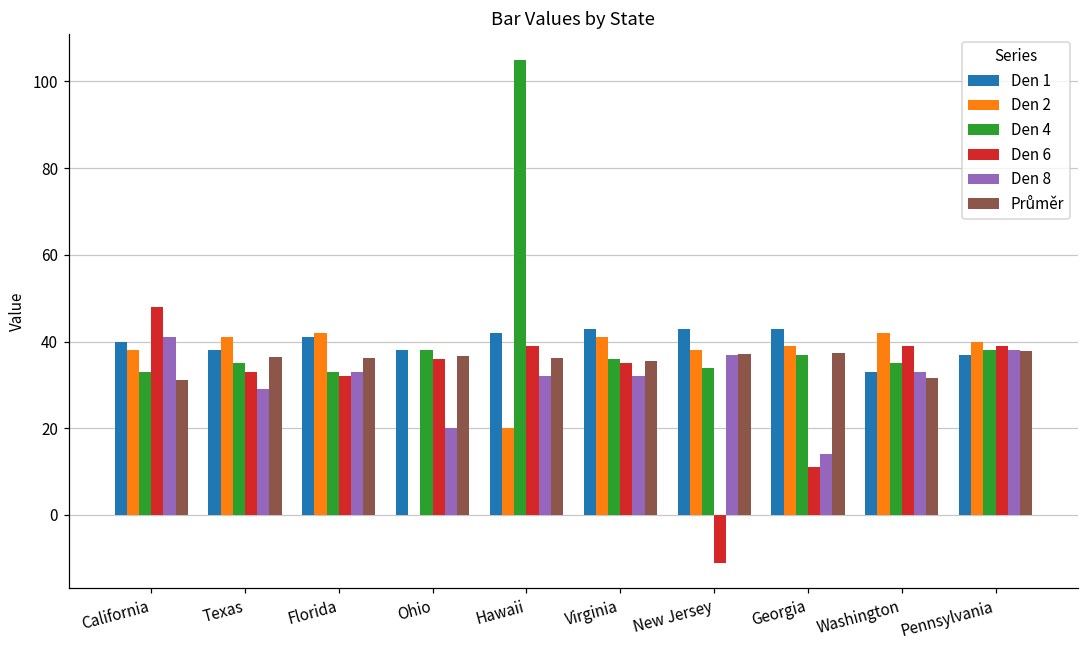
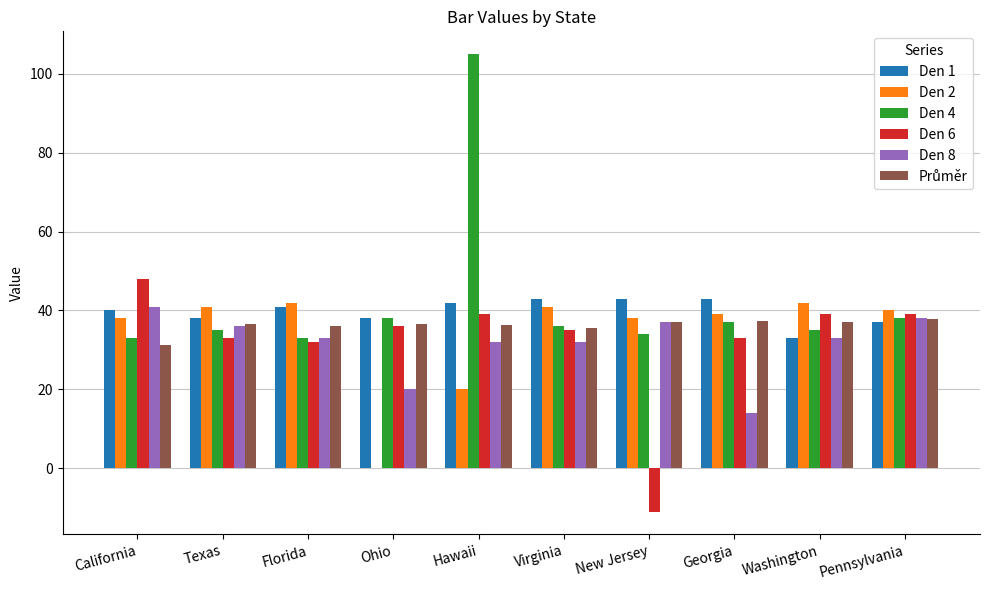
Den 8, Texas: 29 -> 36
Den 6, Georgia: 11 -> 33
Průměr, Washington: 32 -> 37
